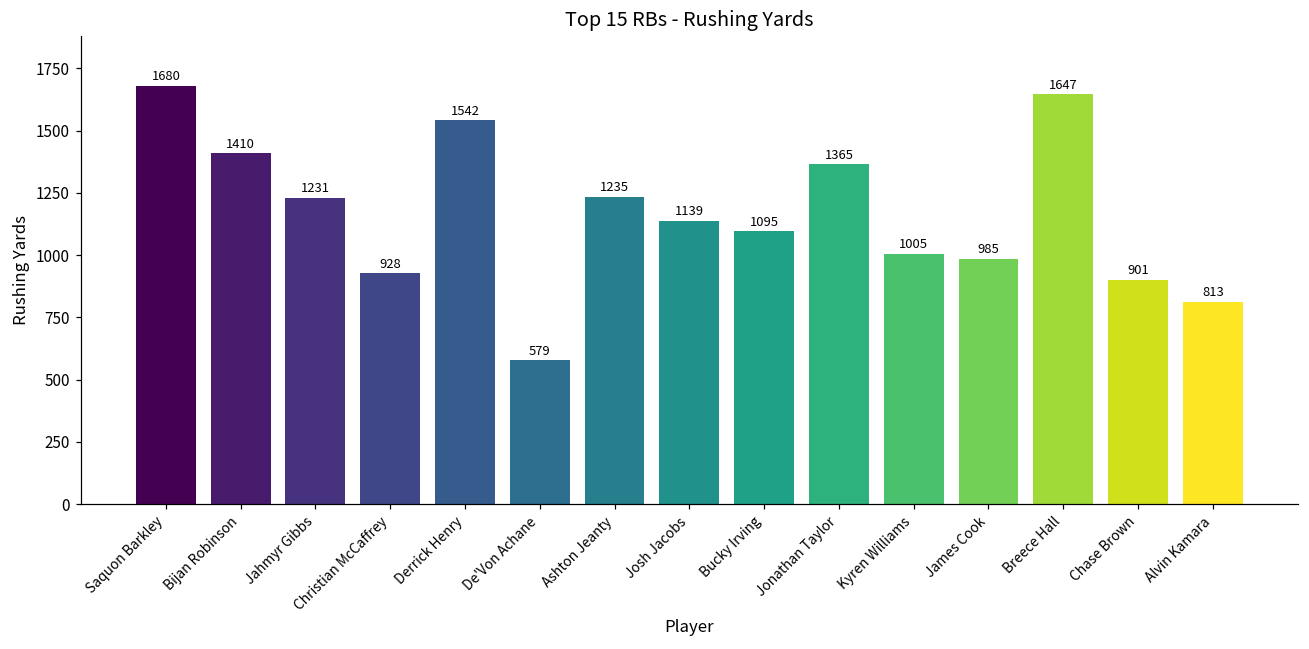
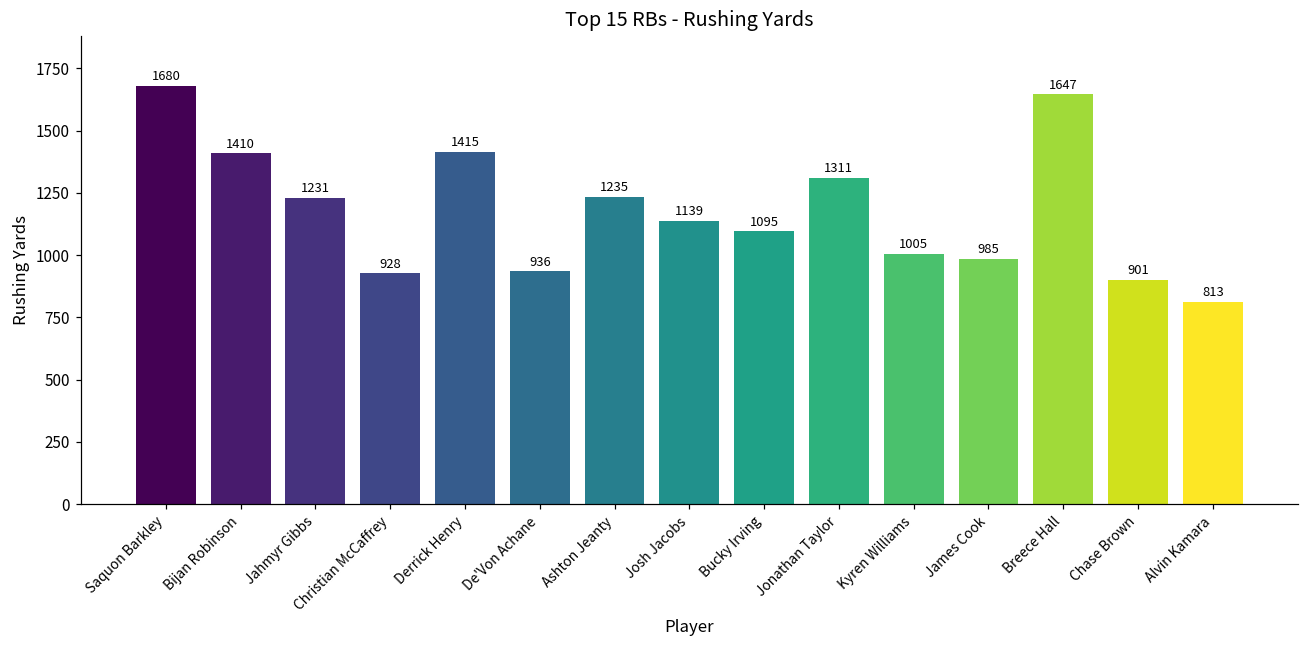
Derrick Henry: 1542 -> 1415
De'Von Achane: 579 -> 936
Jonathan Taylor: 1365 -> 1311
